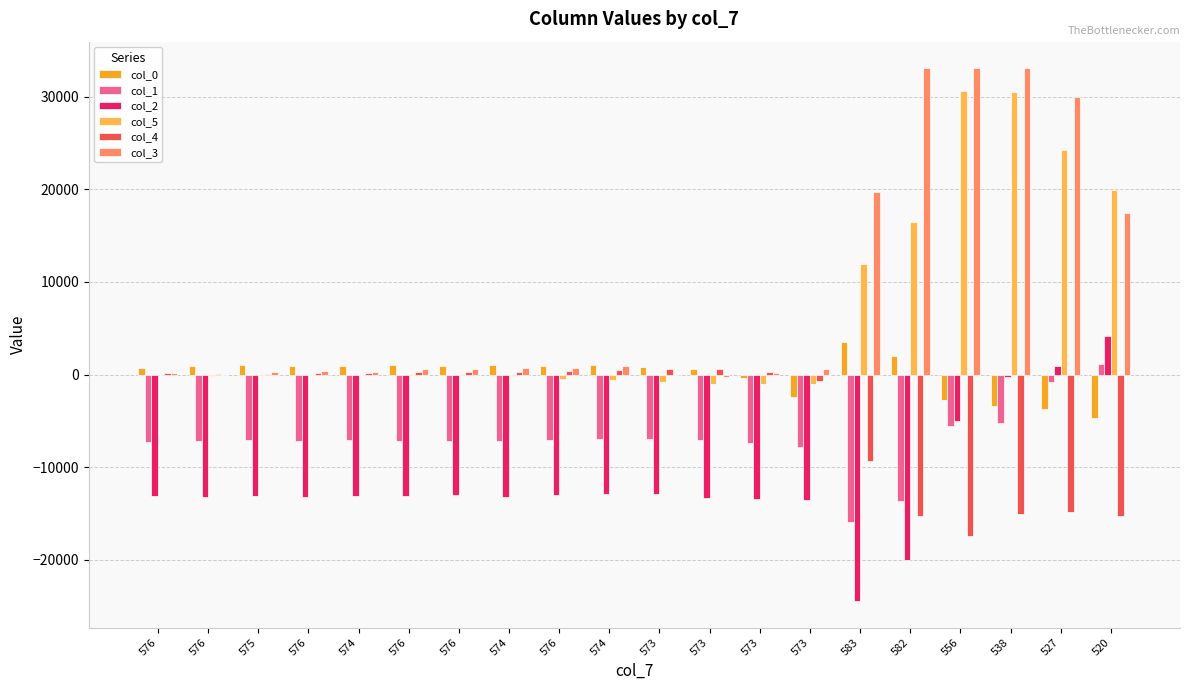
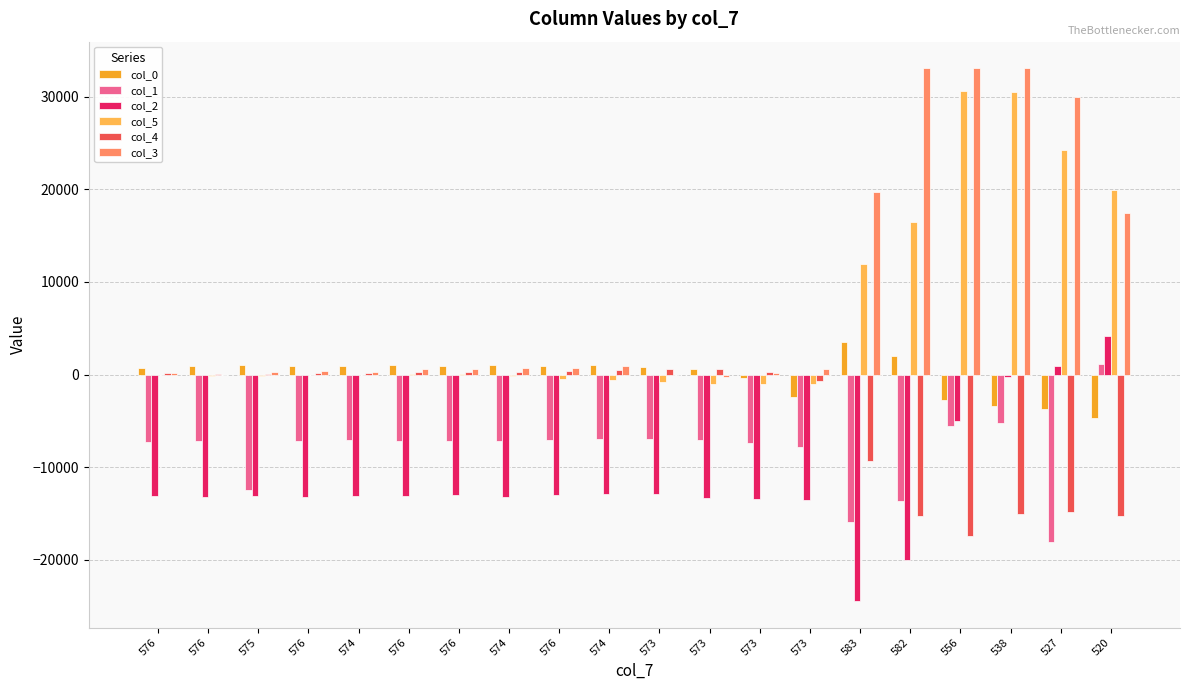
col_1, 575: -7000 -> -12000
col_1, 527: -1000 -> -18000
